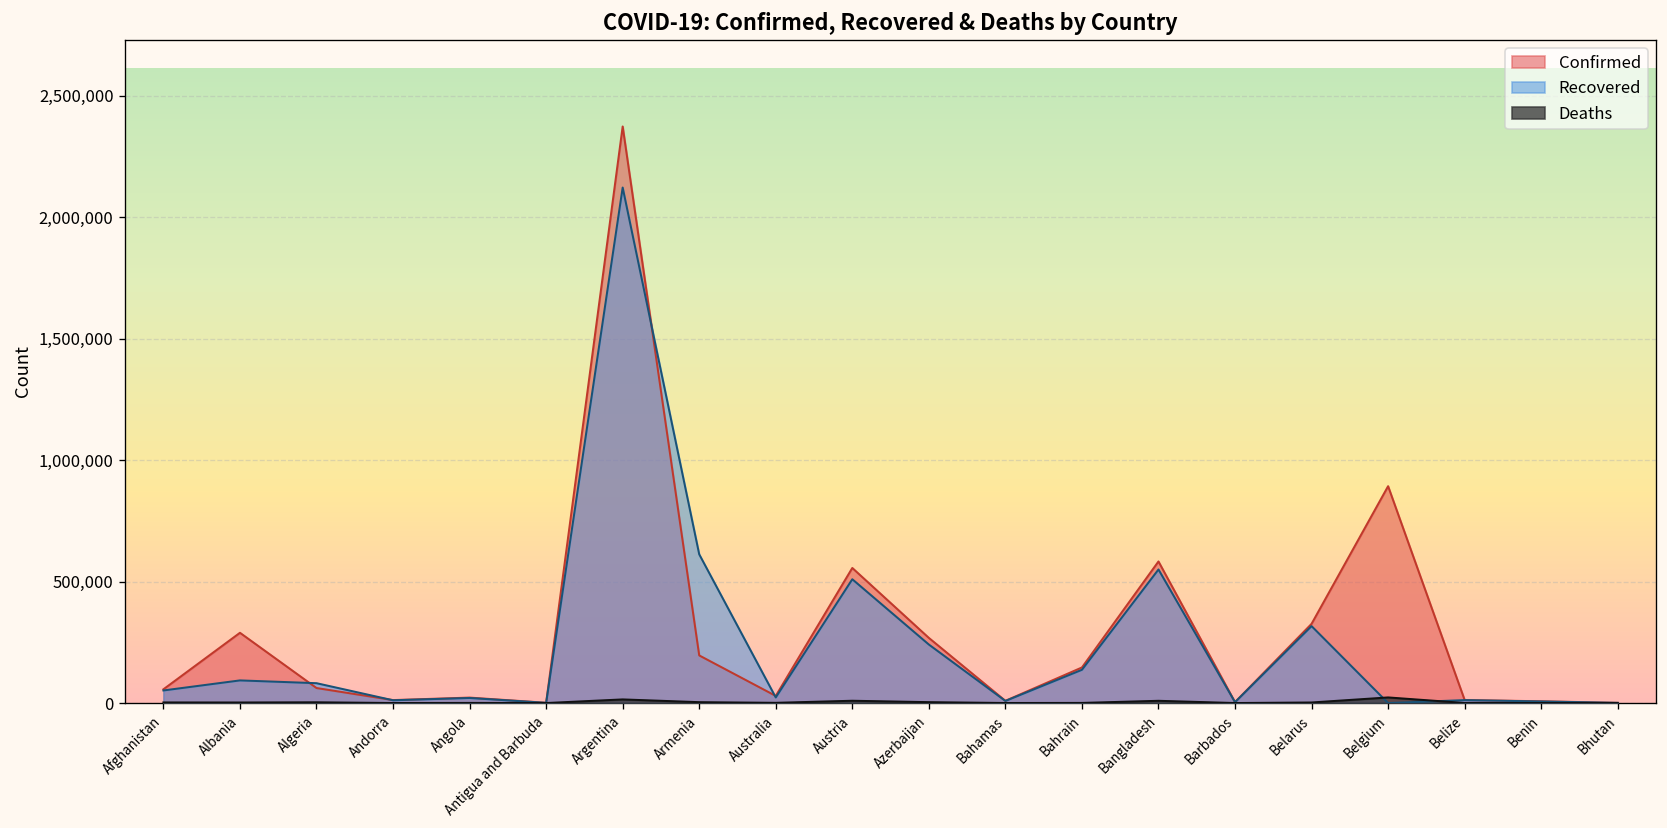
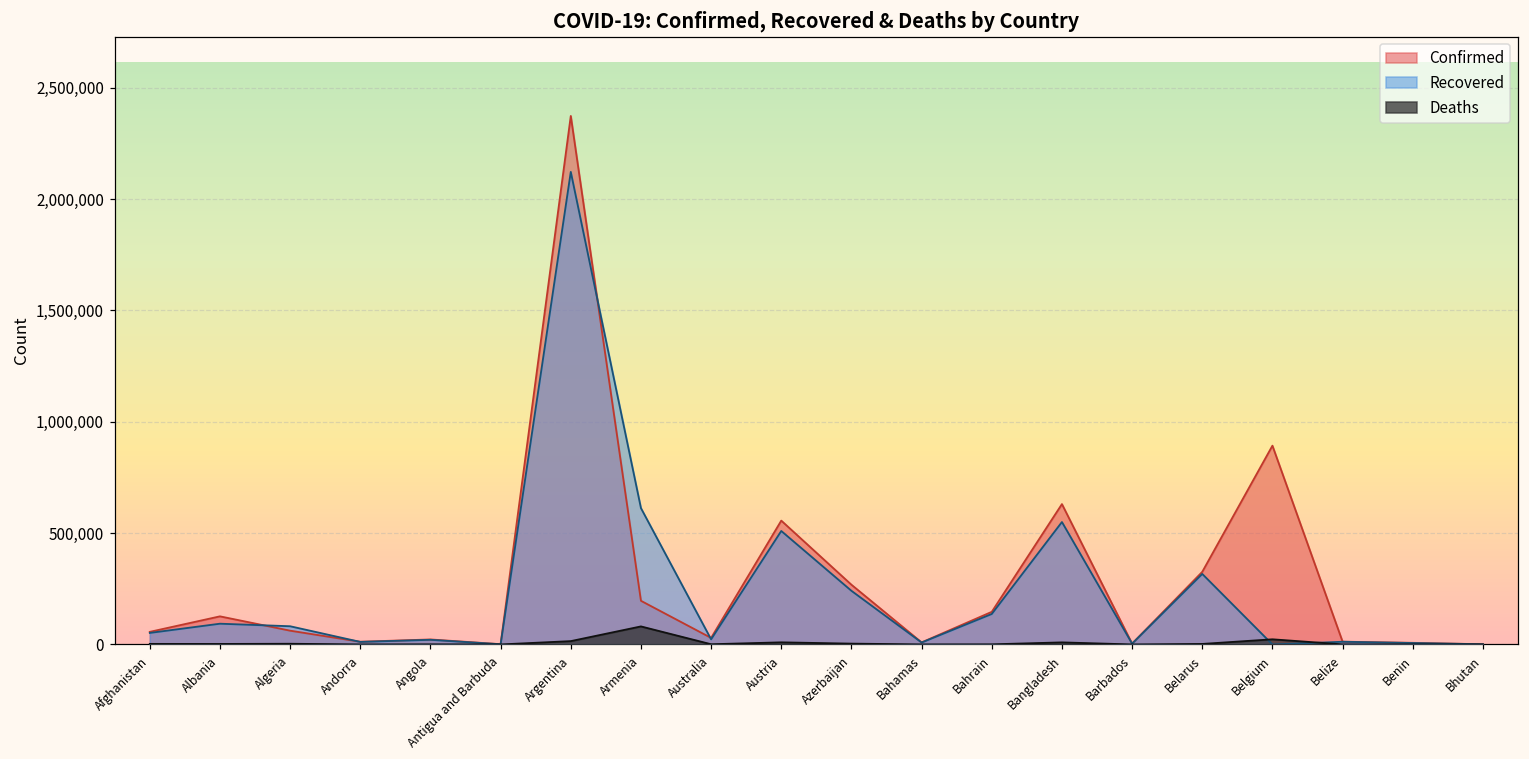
Confirmed, Albania: 290,000 -> 130,000
Deaths, Armenia: 0 -> 80,000
Confirmed, Bangladesh: 580,000 -> 630,000
